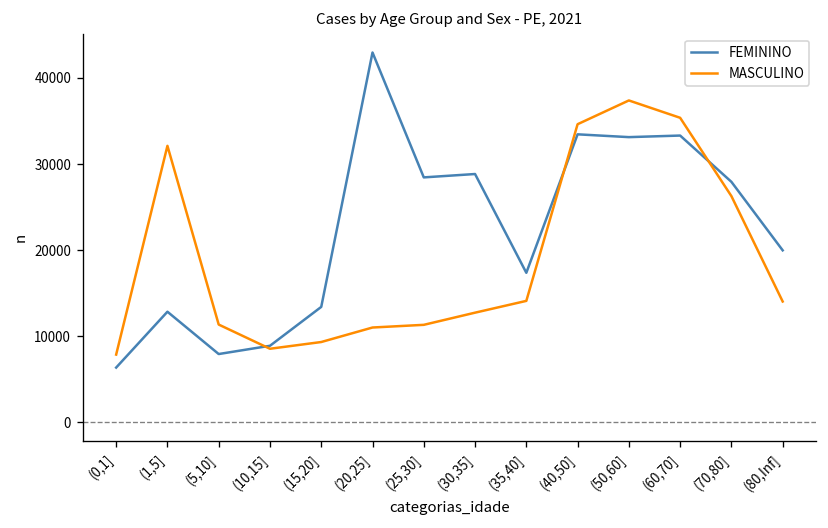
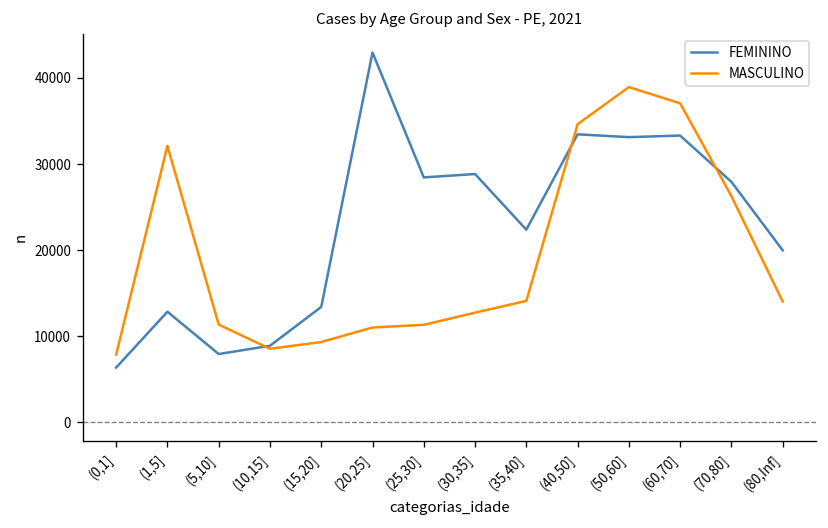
FEMININO, (35,40]: 17000 -> 22000
MASCULINO, (50,60]: 37000 -> 39000
MASCULINO, (60,70]: 35000 -> 37000
